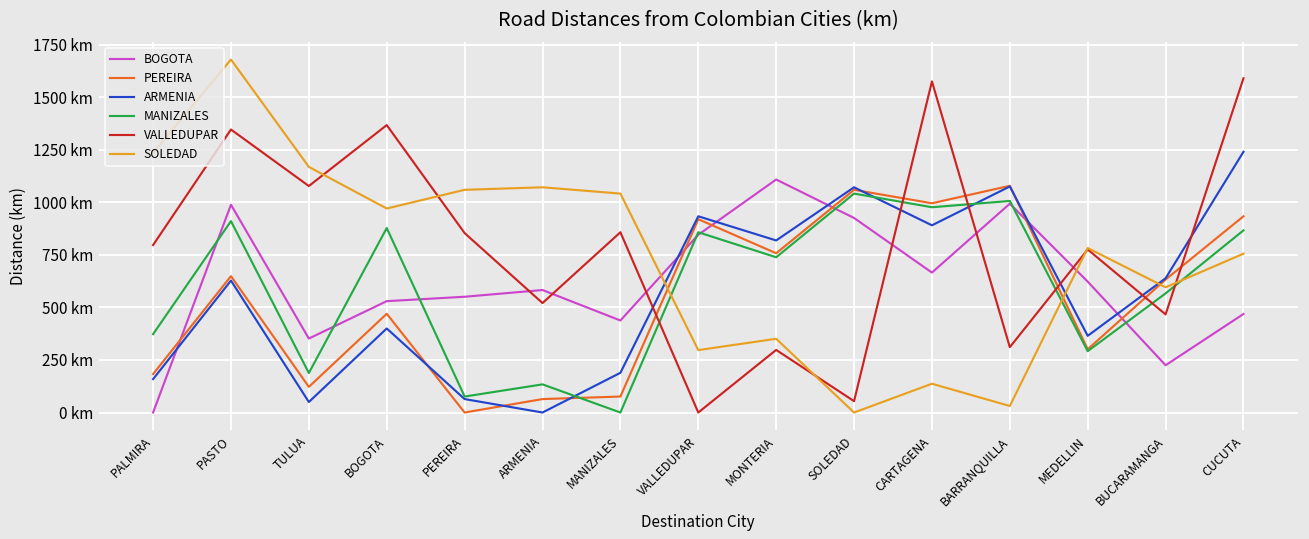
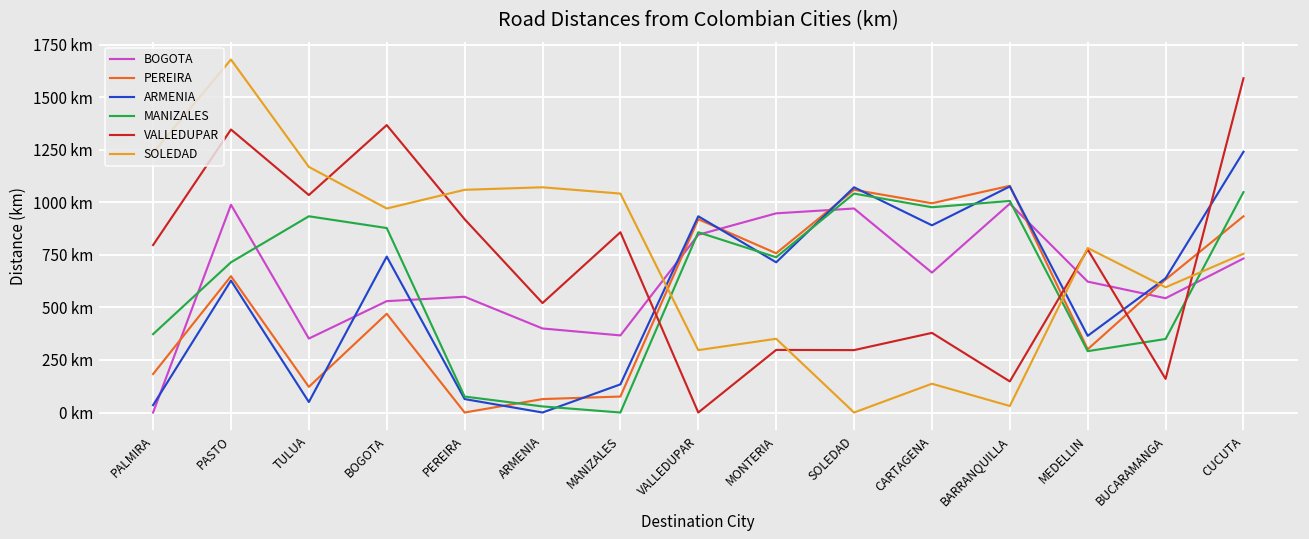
ARMENIA, PALMIRA: 160 km -> 40 km
MANIZALES, PASTO: 910 km -> 720 km
MANIZALES, TULUA: 190 km -> 930 km
VALLEDUPAR, TULUA: 1080 km -> 1040 km
ARMENIA, BOGOTA: 400 km -> 740 km
VALLEDUPAR, PEREIRA: 850 km -> 920 km
BOGOTA, ARMENIA: 580 km -> 400 km
MANIZALES, ARMENIA: 130 km -> 30 km
BOGOTA, MANIZALES: 440 km -> 370 km
ARMENIA, MANIZALES: 190 km -> 130 km
BOGOTA, MONTERIA: 1110 km -> 950 km
ARMENIA, MONTERIA: 820 km -> 720 km
BOGOTA, SOLEDAD: 930 km -> 970 km
VALLEDUPAR, SOLEDAD: 50 km -> 300 km
VALLEDUPAR, CARTAGENA: 1580 km -> 380 km
VALLEDUPAR, BARRANQUILLA: 310 km -> 150 km
BOGOTA, BUCARAMANGA: 230 km -> 540 km
MANIZALES, BUCARAMANGA: 570 km -> 350 km
VALLEDUPAR, BUCARAMANGA: 470 km -> 160 km
BOGOTA, CUCUTA: 470 km -> 730 km
MANIZALES, CUCUTA: 870 km -> 1050 km
